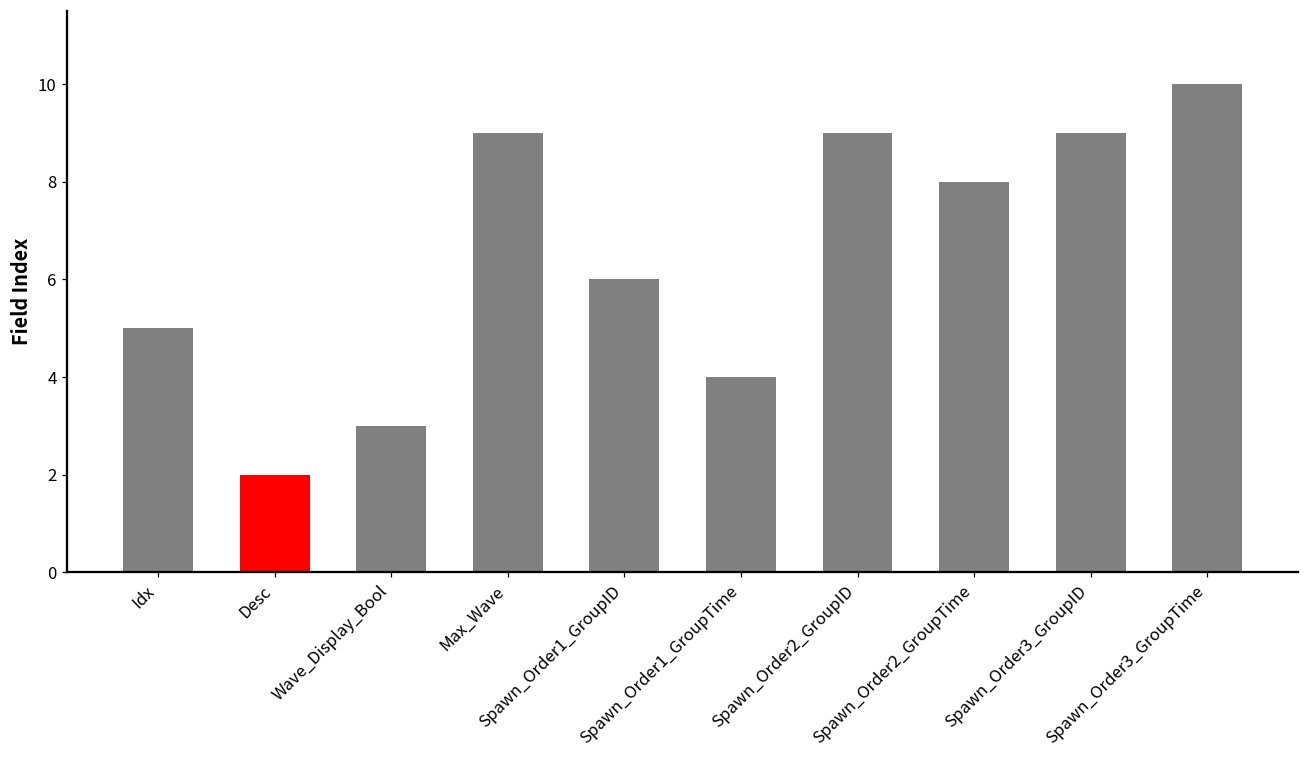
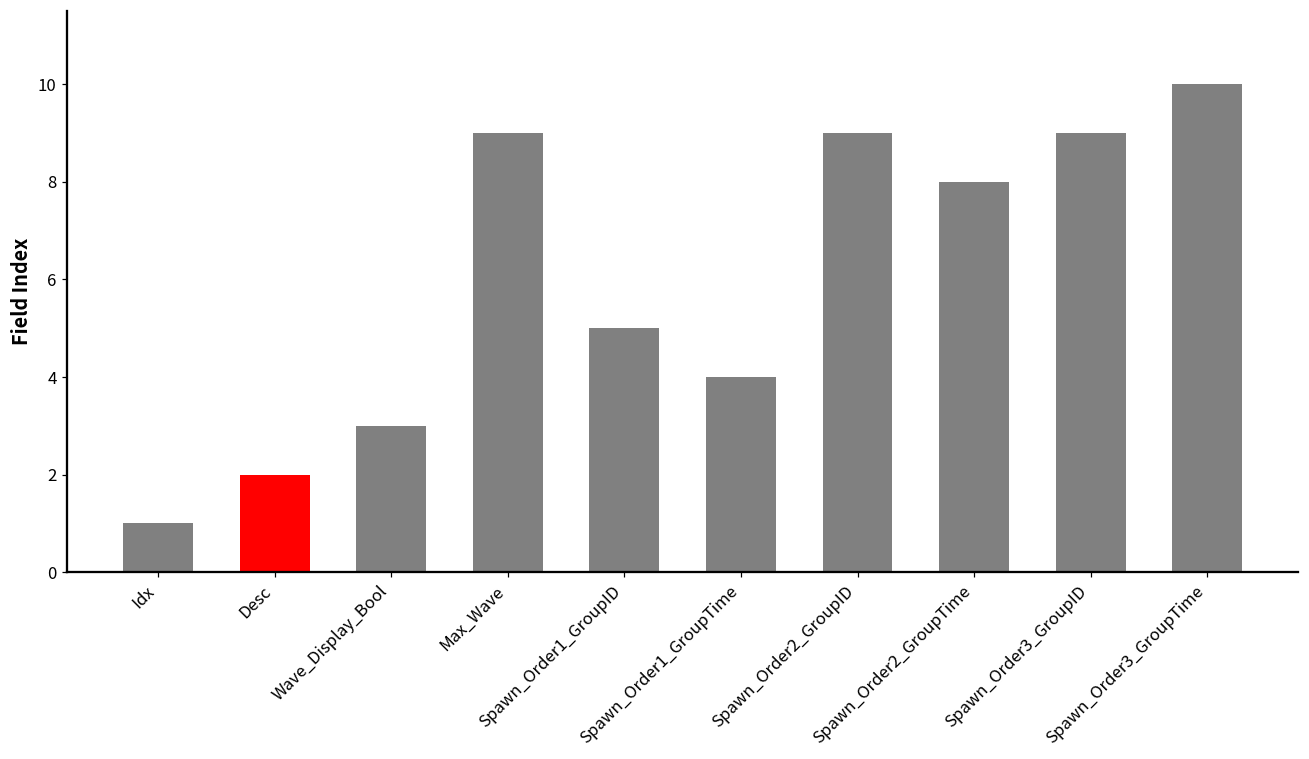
Idx: 5 -> 1
Spawn_Order1_GroupID: 6 -> 5
